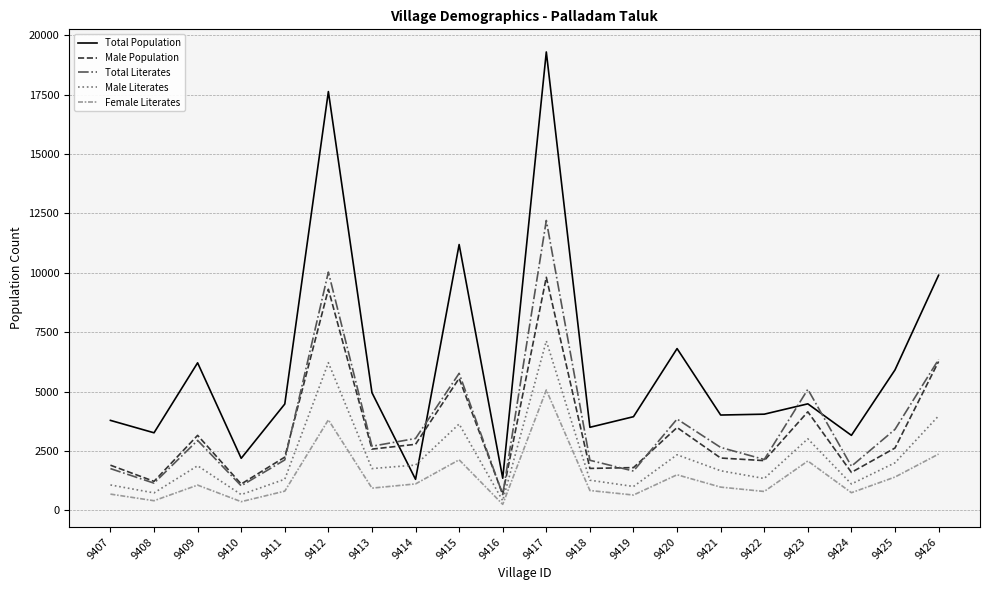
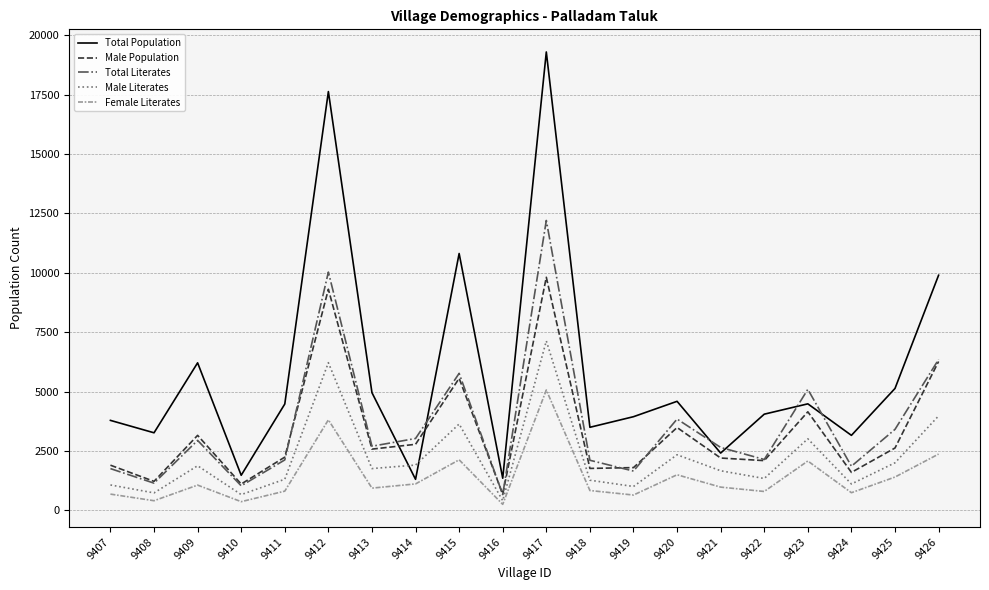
Total Population, 9410: 2200 -> 1500
Total Population, 9415: 11200 -> 10800
Total Population, 9420: 6800 -> 4600
Total Population, 9421: 4000 -> 2400
Total Population, 9425: 5900 -> 5100
